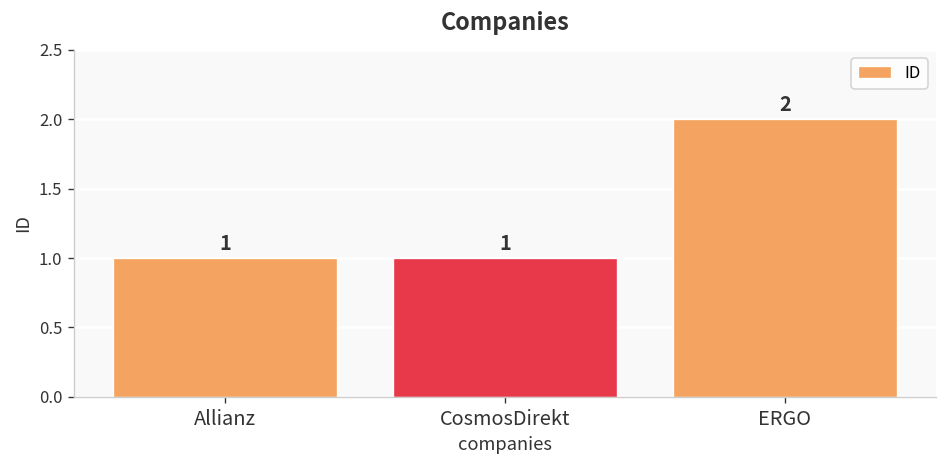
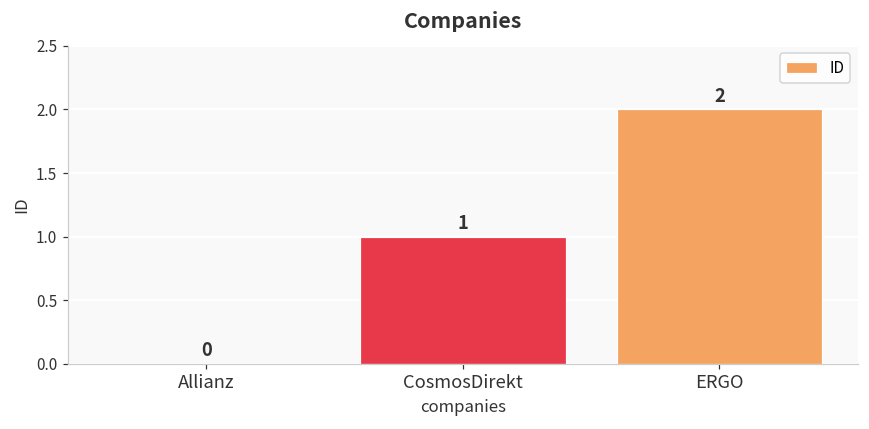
Allianz: 1 -> 0
